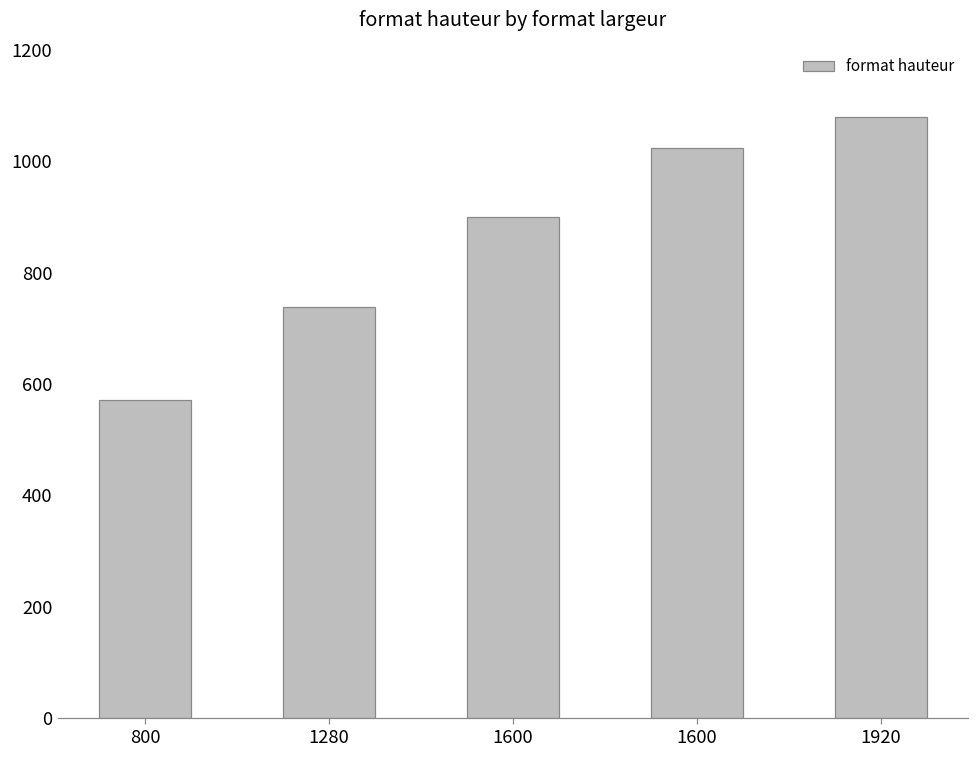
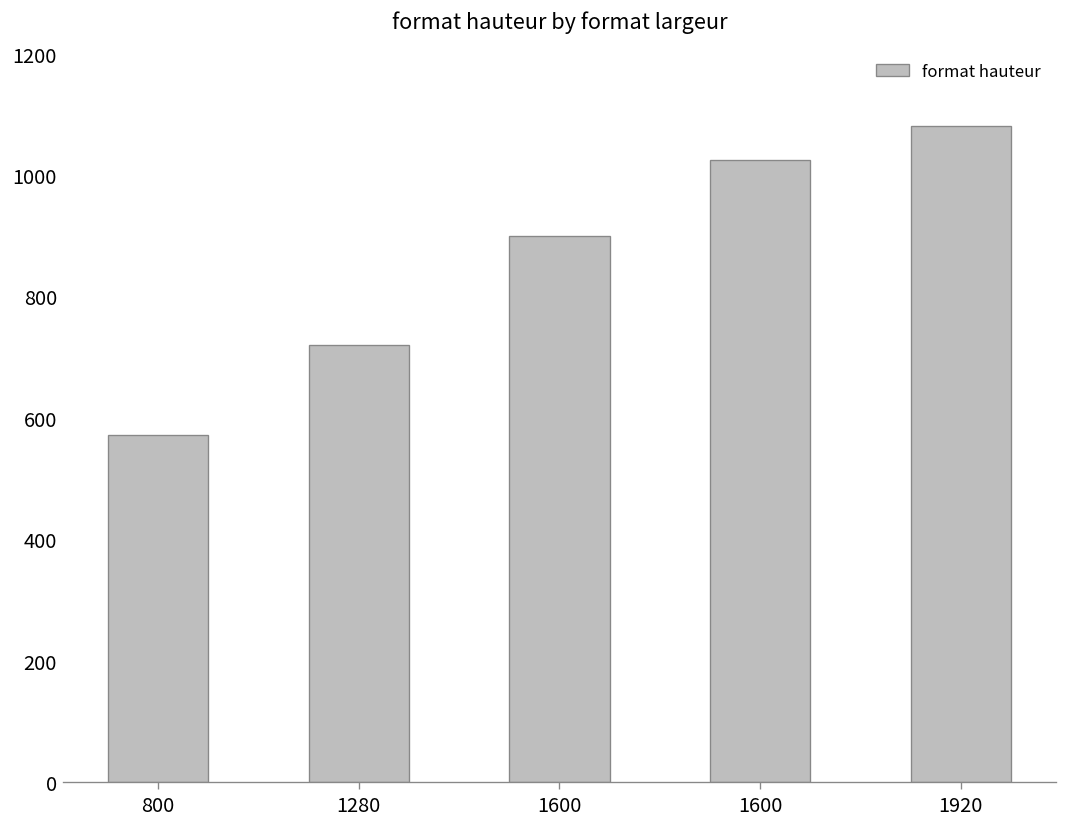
1280: 740 -> 720
